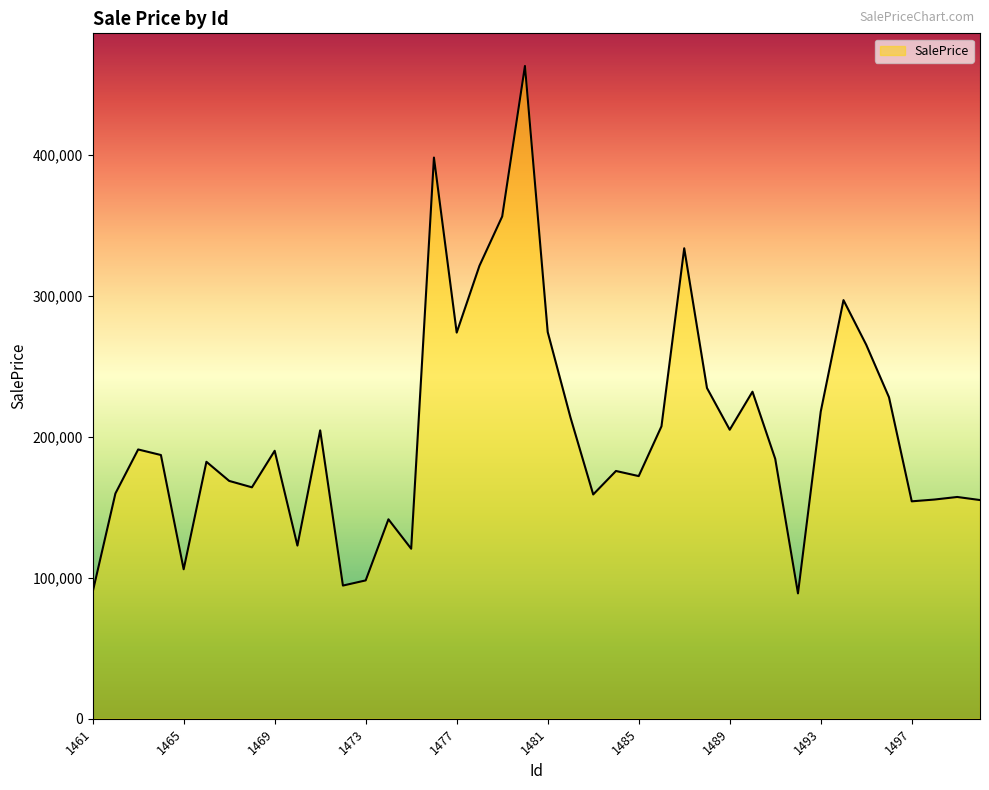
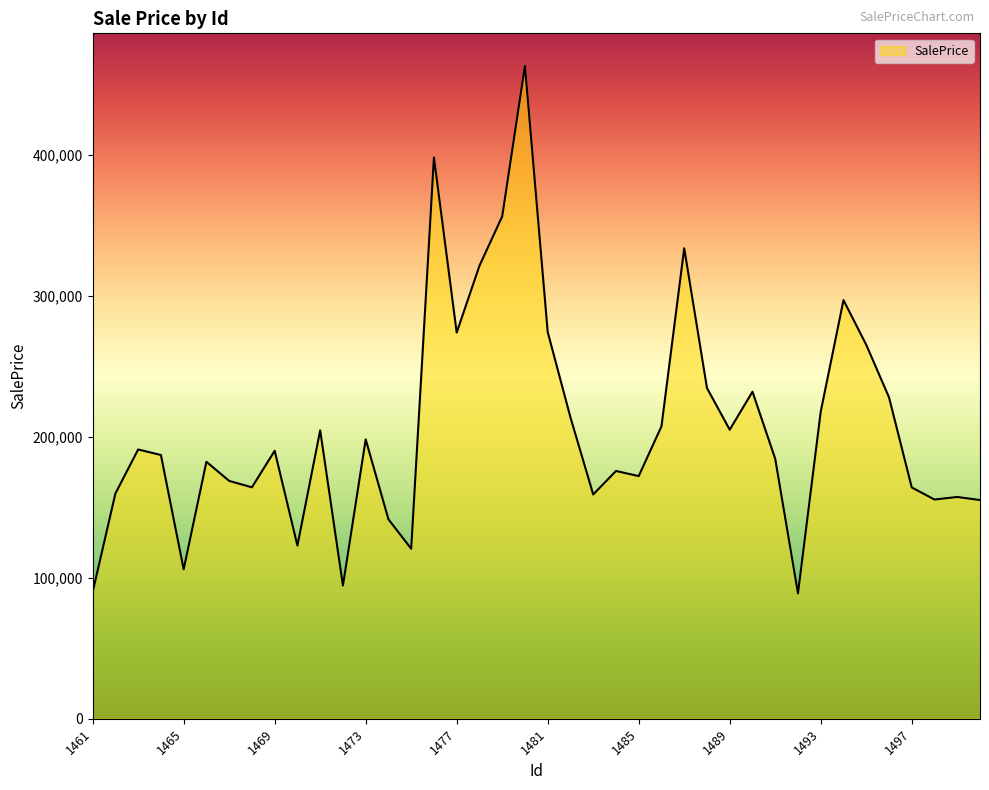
1473: 98,000 -> 198,000
1497: 154,000 -> 164,000
